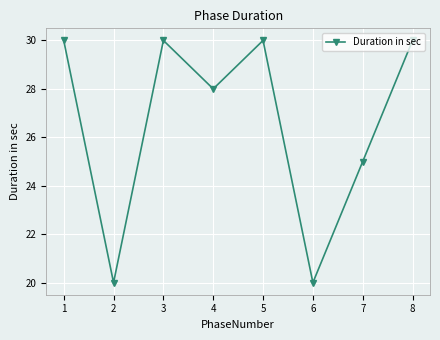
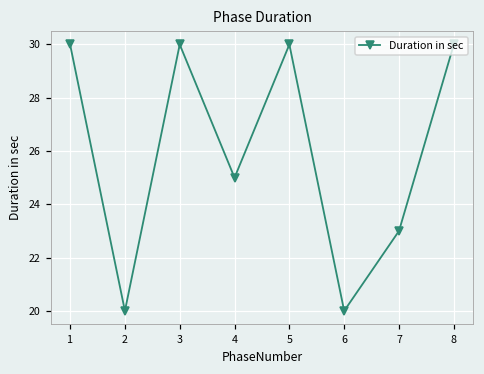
4: 28 -> 25
7: 25 -> 23
